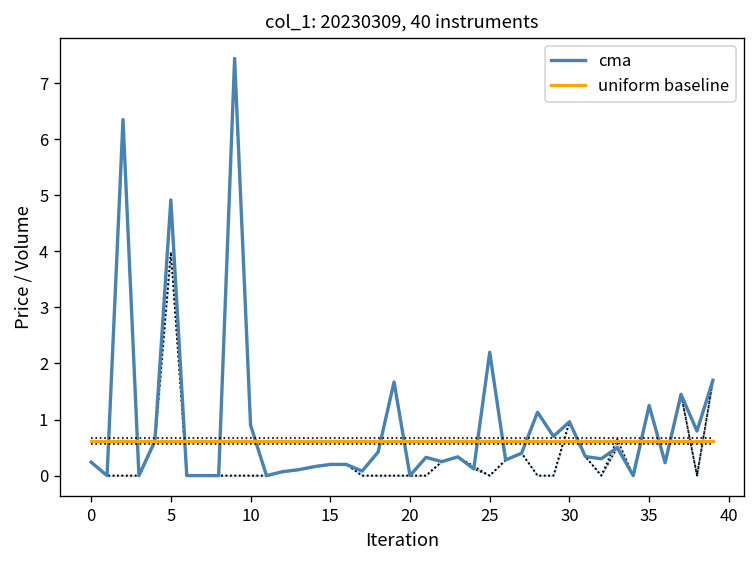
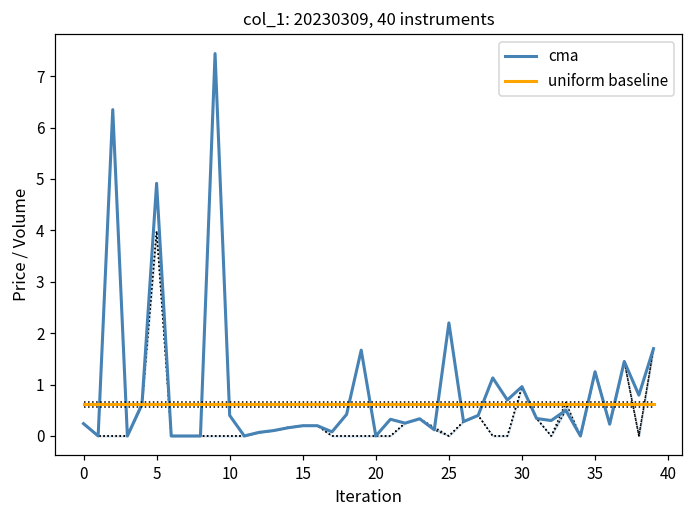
cma, 10: 0.9 -> 0.4
